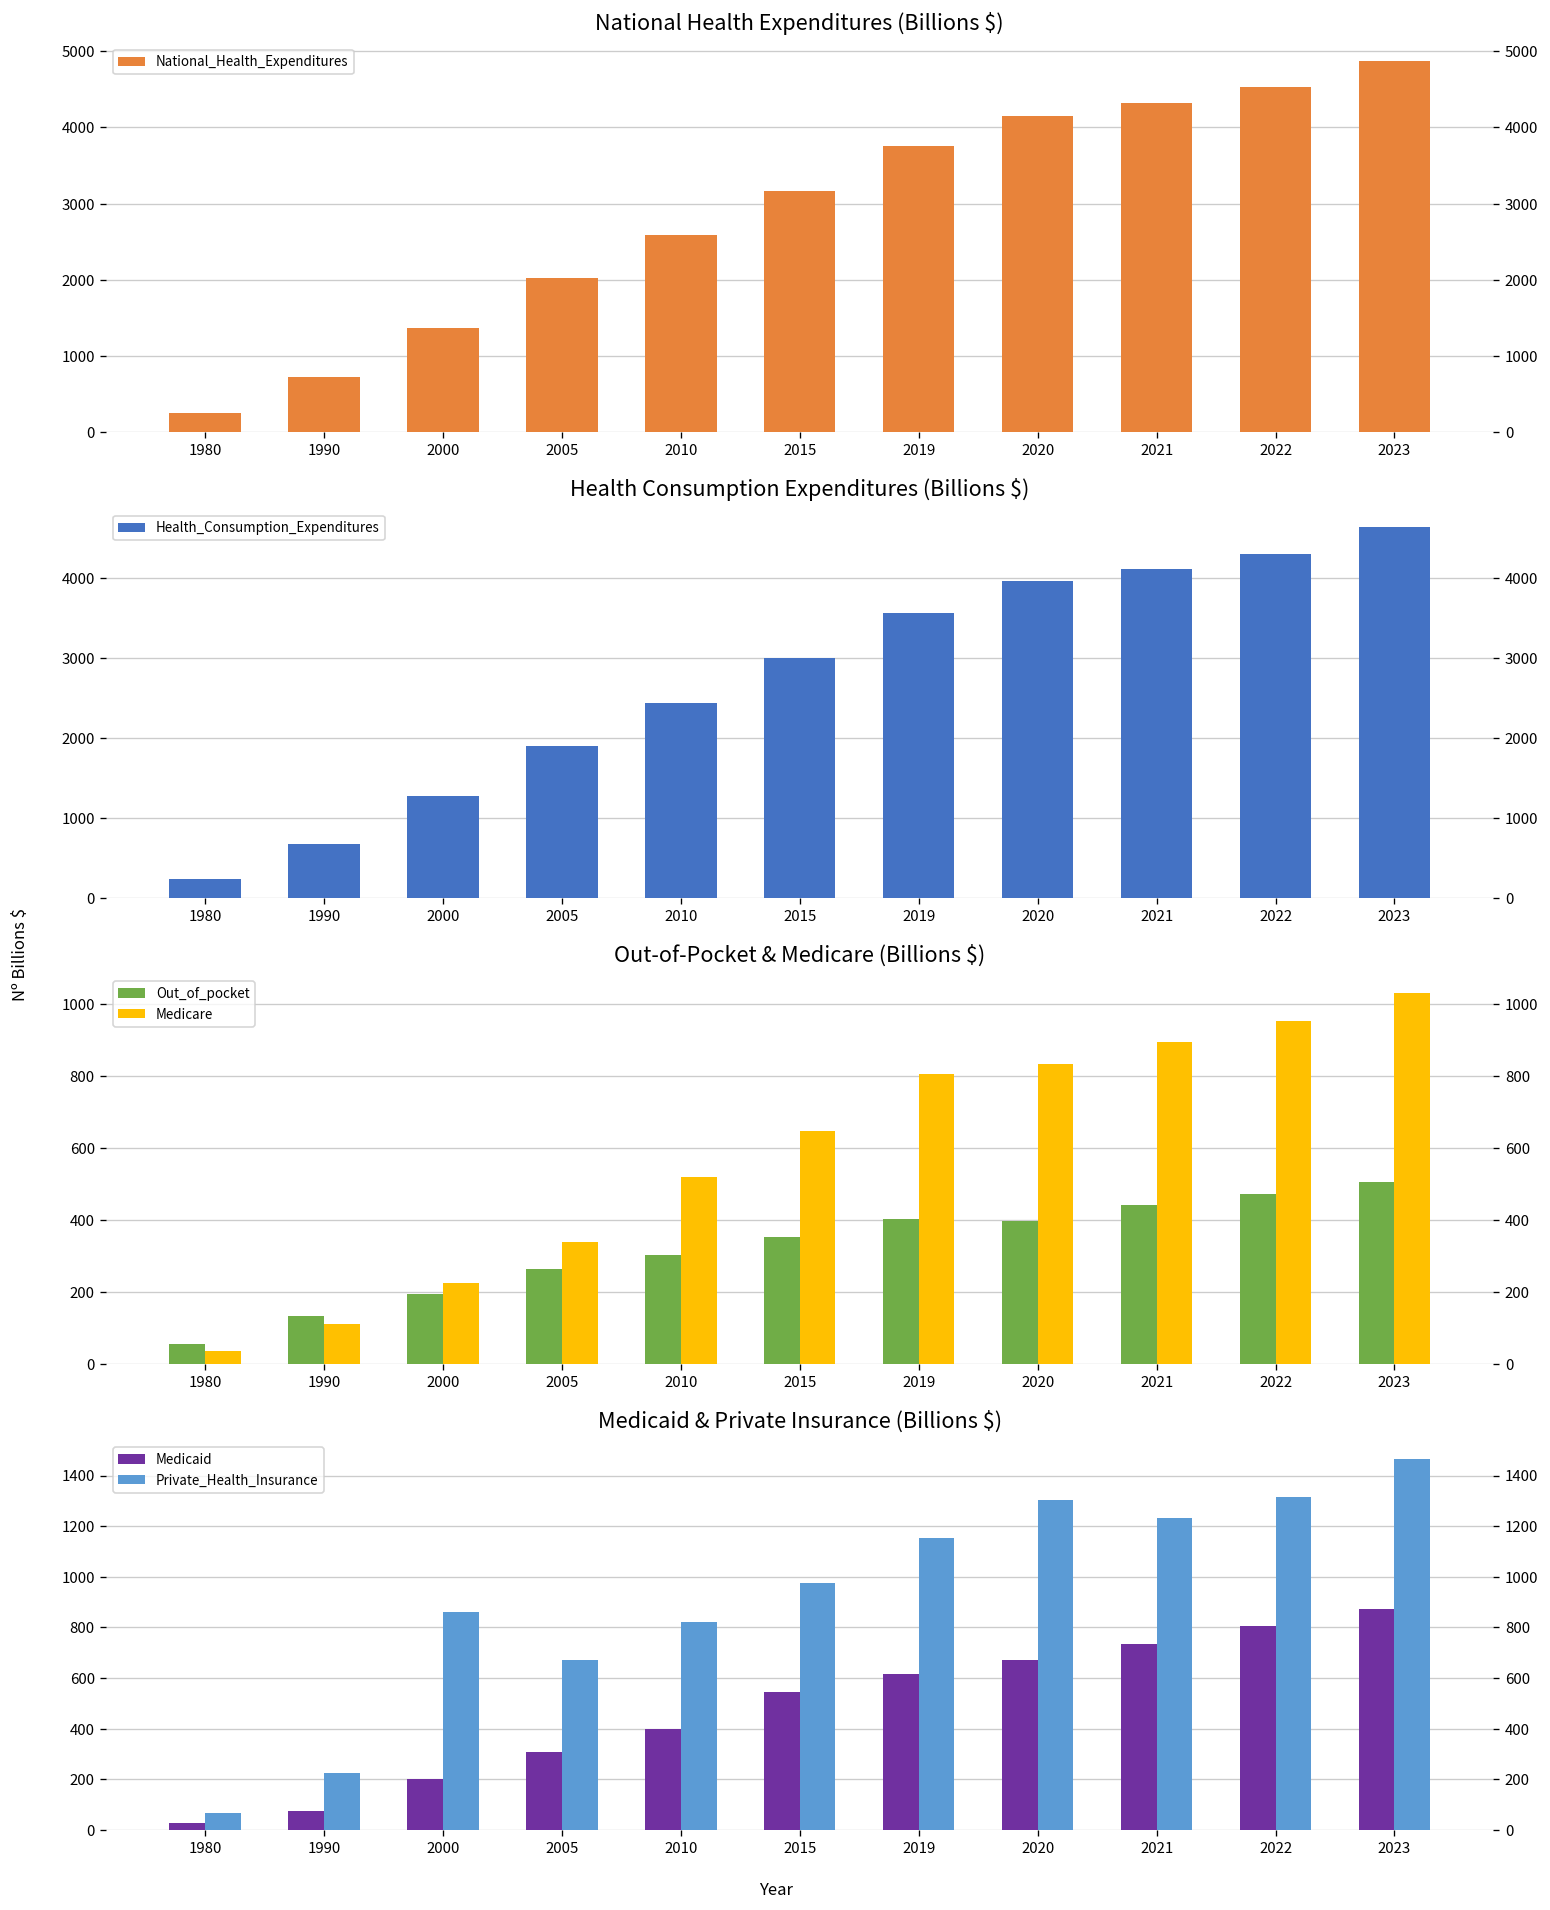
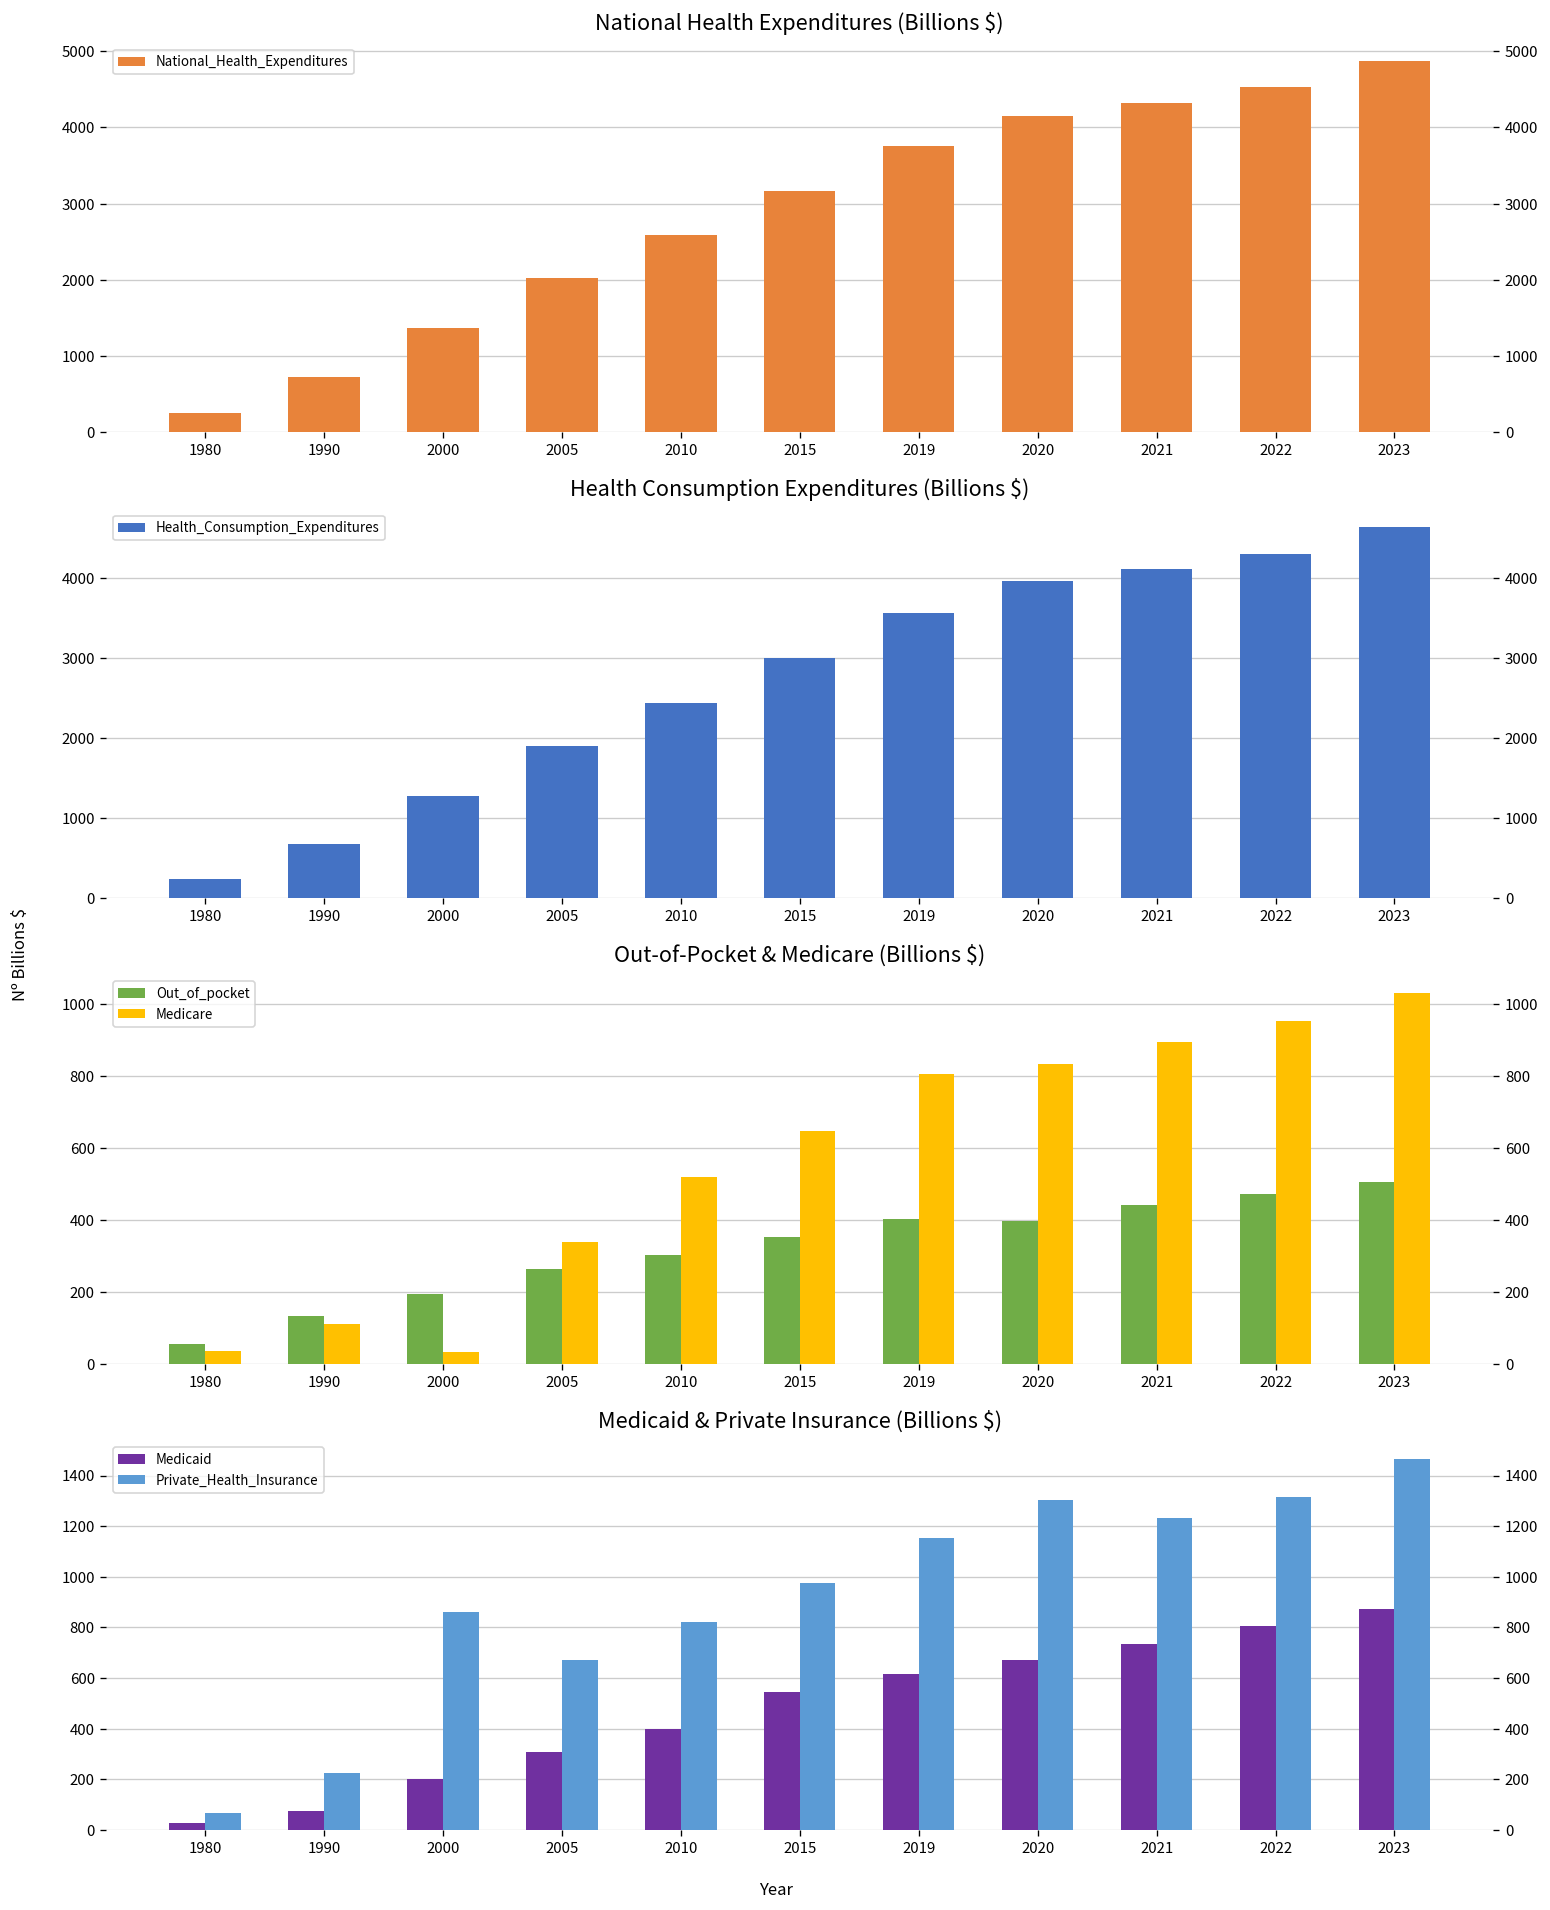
Out-of-Pocket & Medicare (Billions $), Medicare, 2000: 220 -> 30
